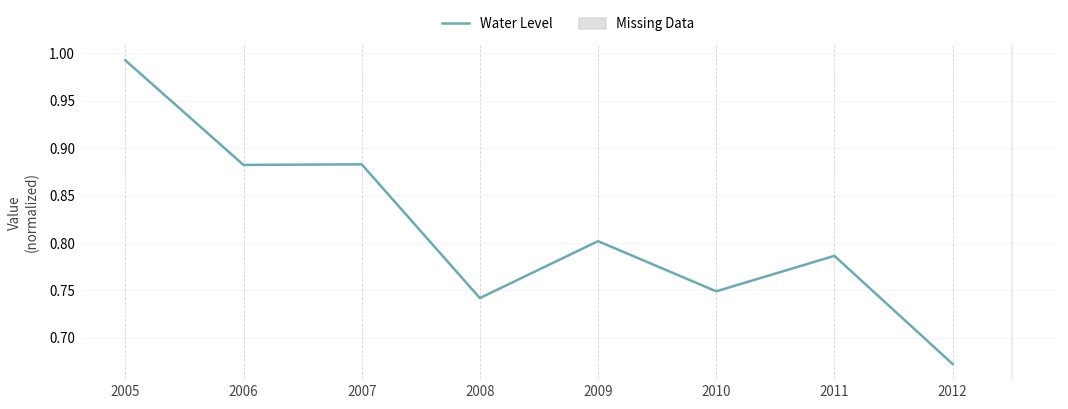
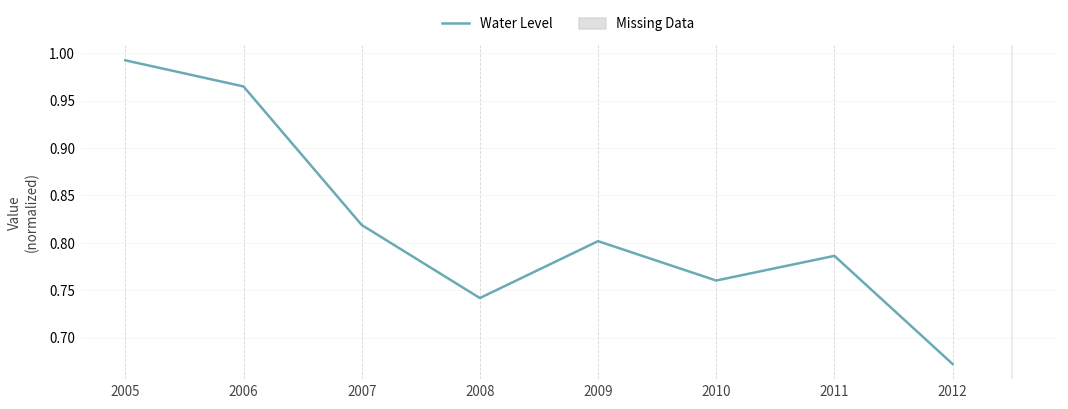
2006: 0.88 -> 0.96
2007: 0.88 -> 0.82
2010: 0.75 -> 0.76
